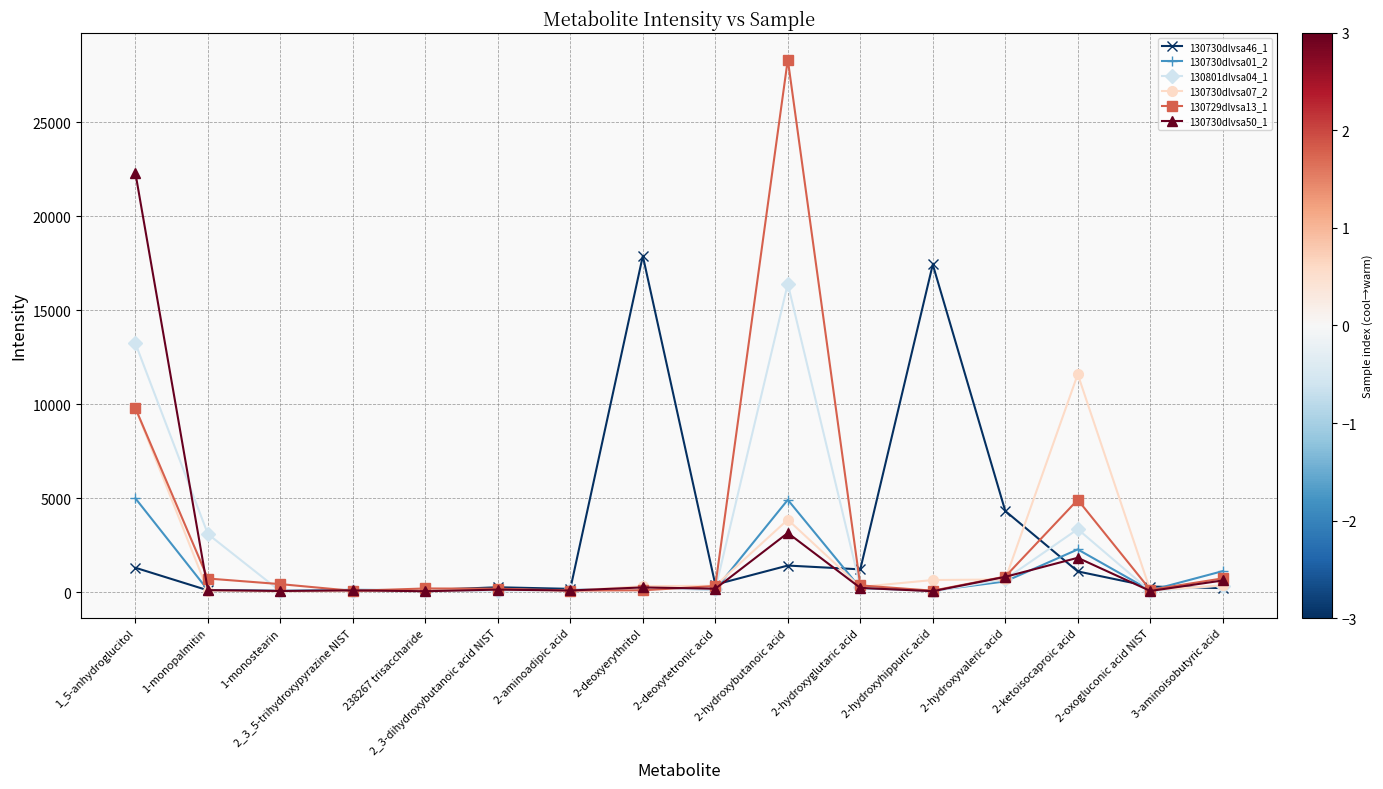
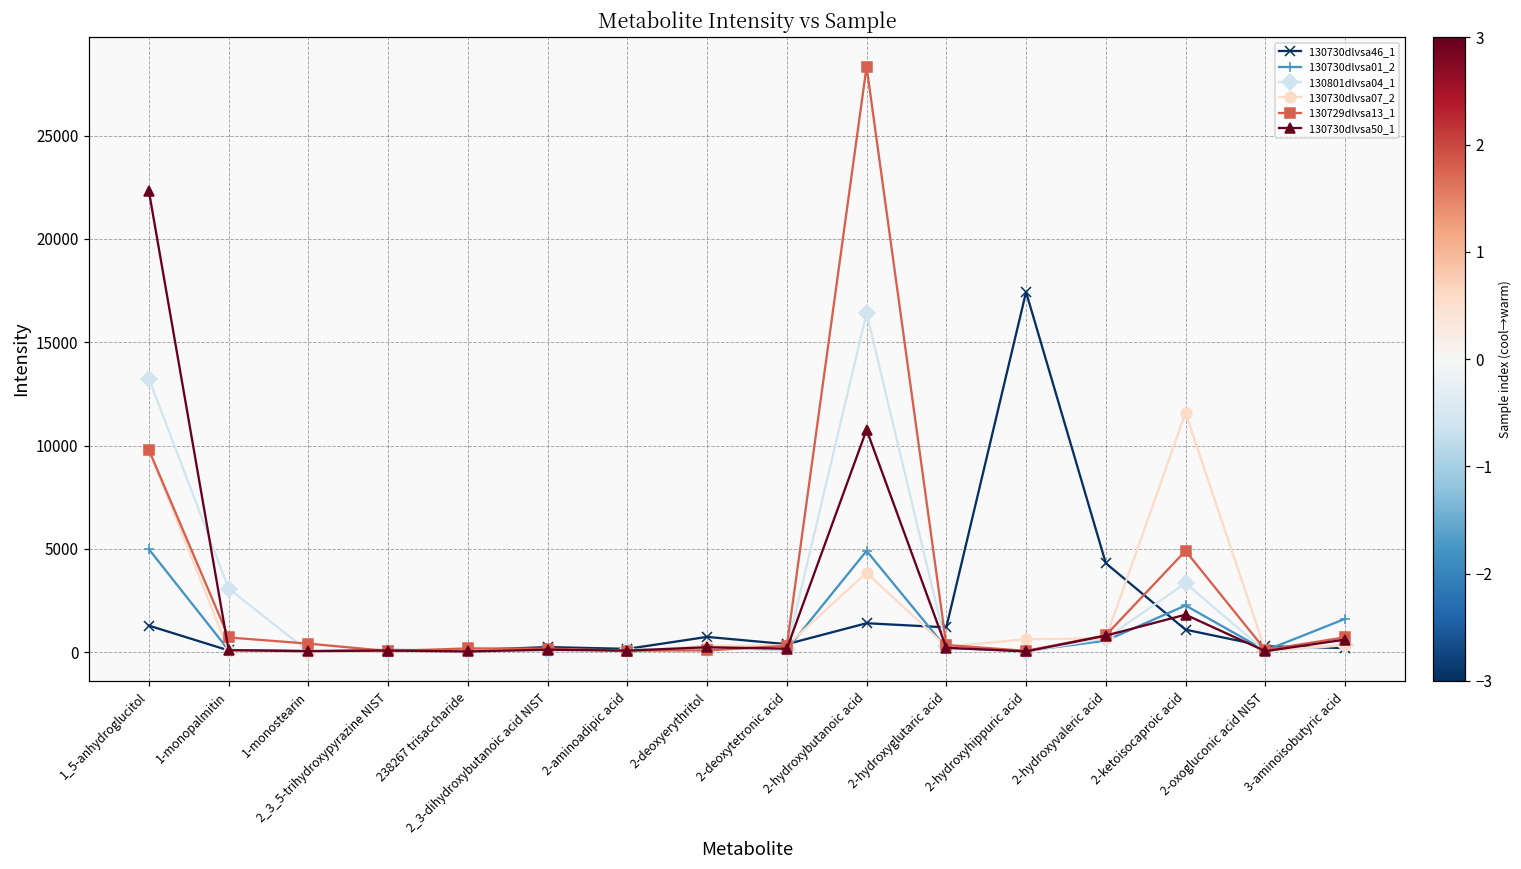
130730dlvsa46_1, 2-deoxyerythritol: 17900 -> 700
130730dlvsa50_1, 2-hydroxybutanoic acid: 3100 -> 10800
130730dlvsa01_2, 3-aminoisobutyric acid: 1100 -> 1600
